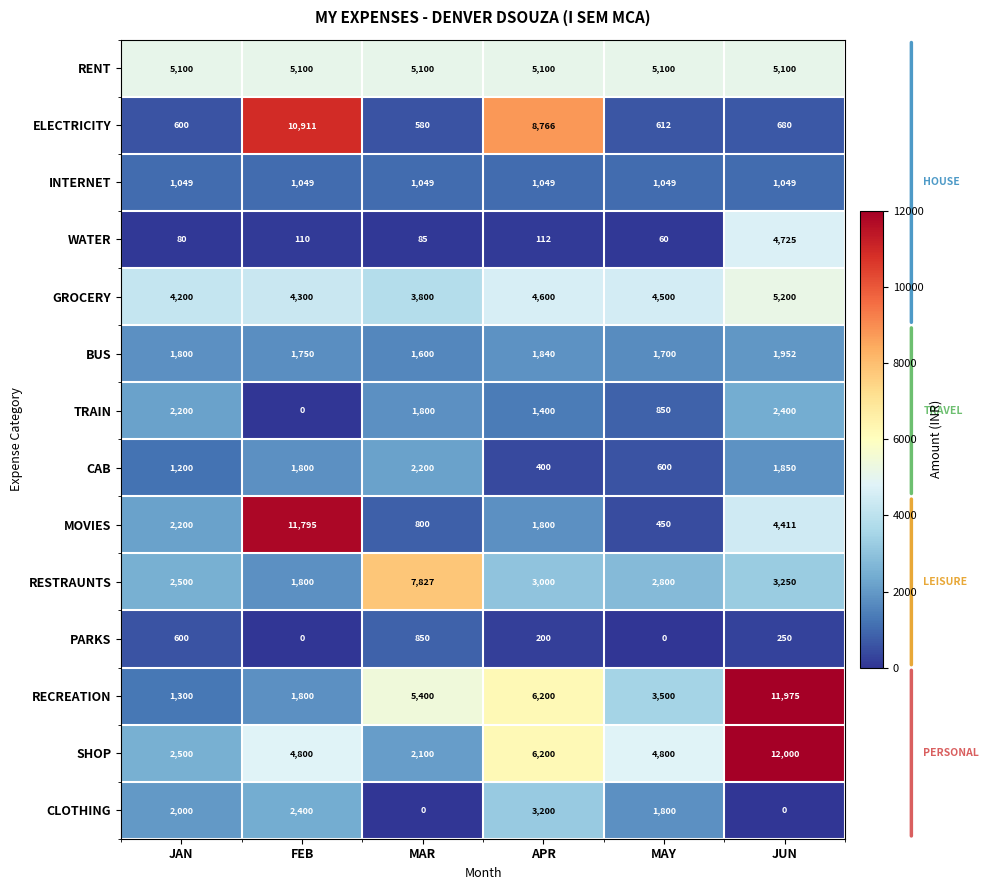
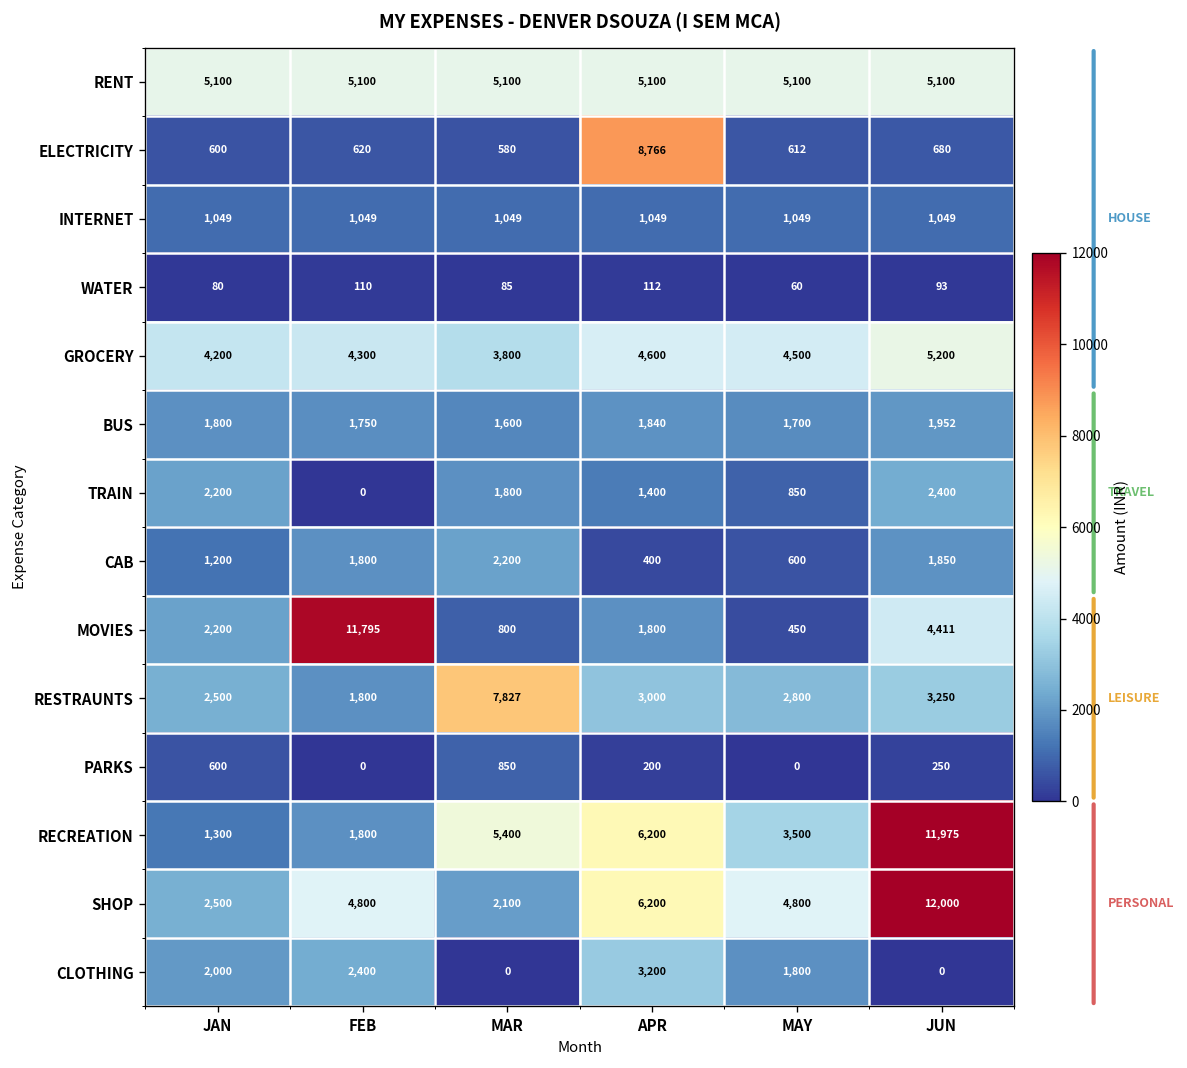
ELECTRICITY, FEB: 10,911 -> 620
WATER, JUN: 4,725 -> 93
